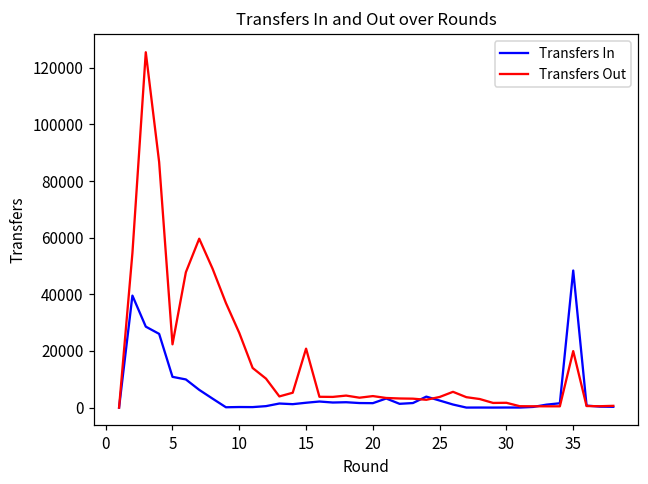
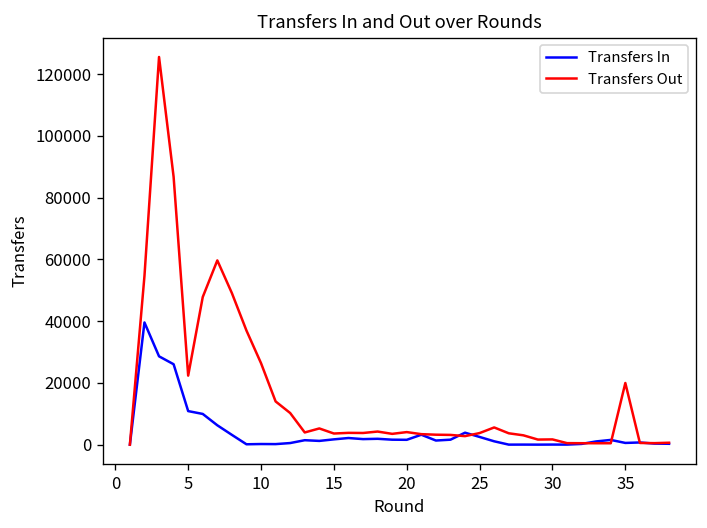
Transfers Out, 15: 21000 -> 4000
Transfers In, 35: 48000 -> 1000
